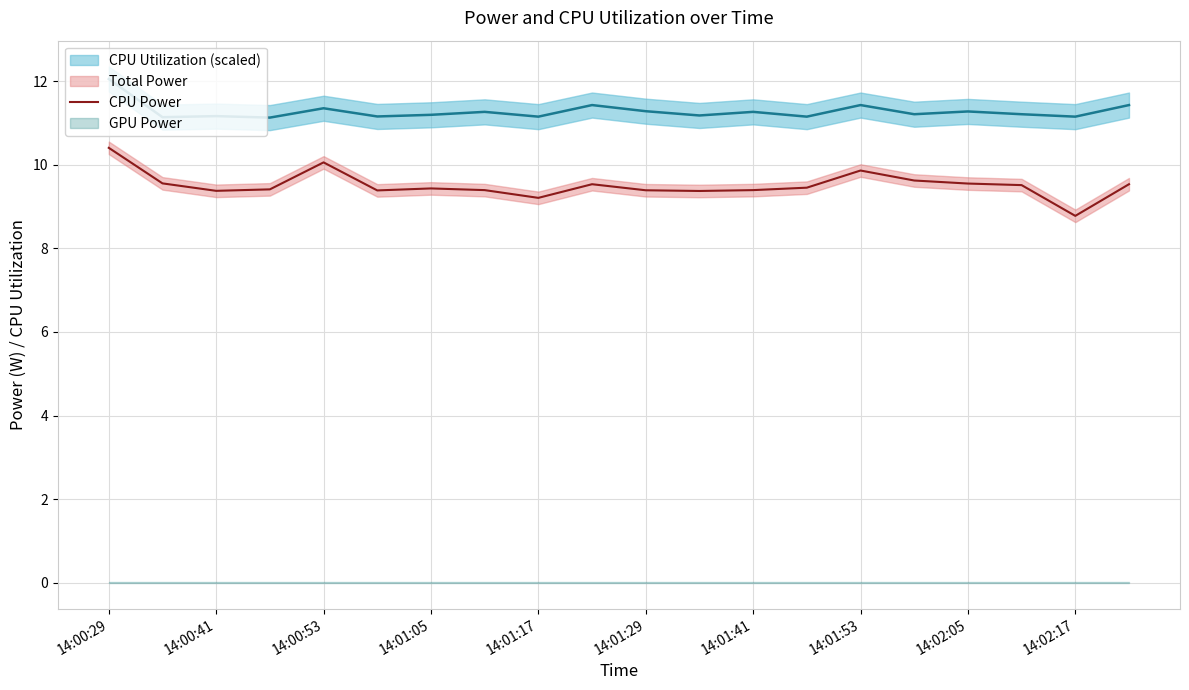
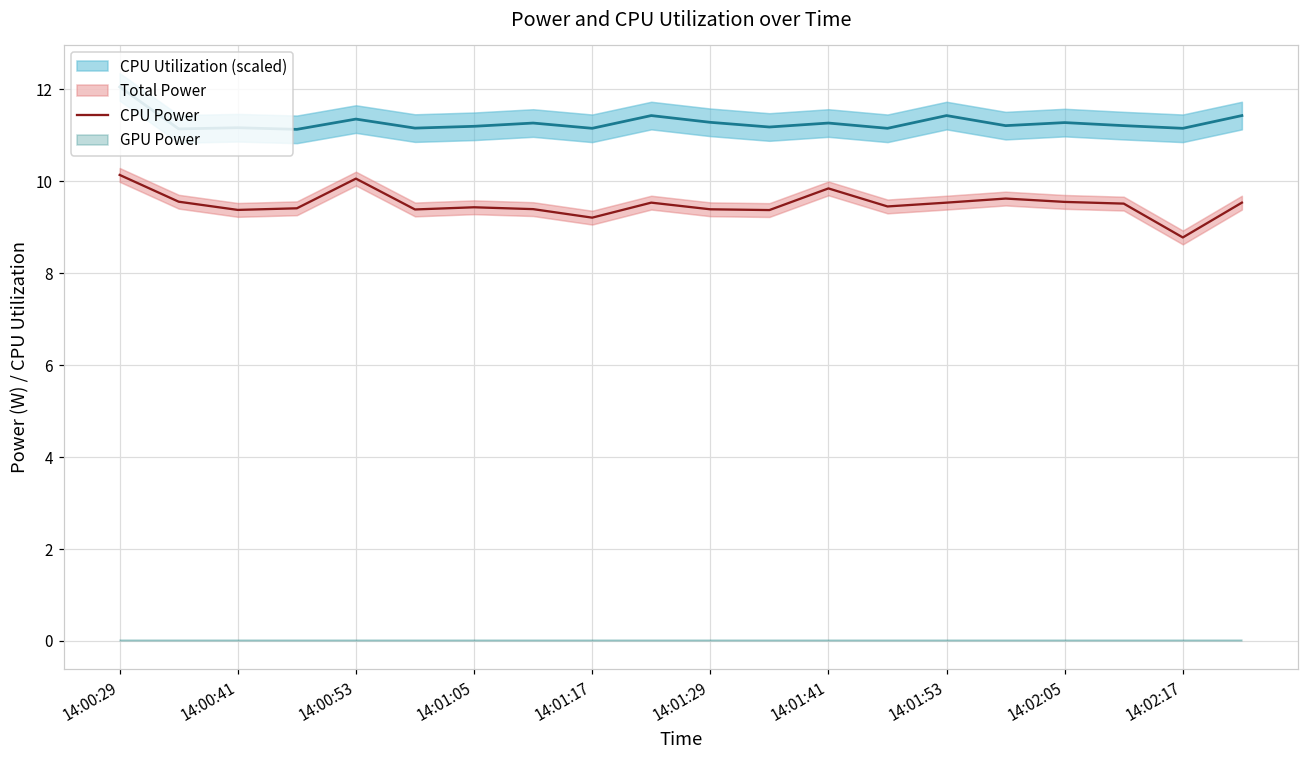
CPU Power, 14:00:29: 10.4 -> 10.1
CPU Power, 14:01:41: 9.4 -> 9.8
CPU Power, 14:01:53: 9.9 -> 9.5
